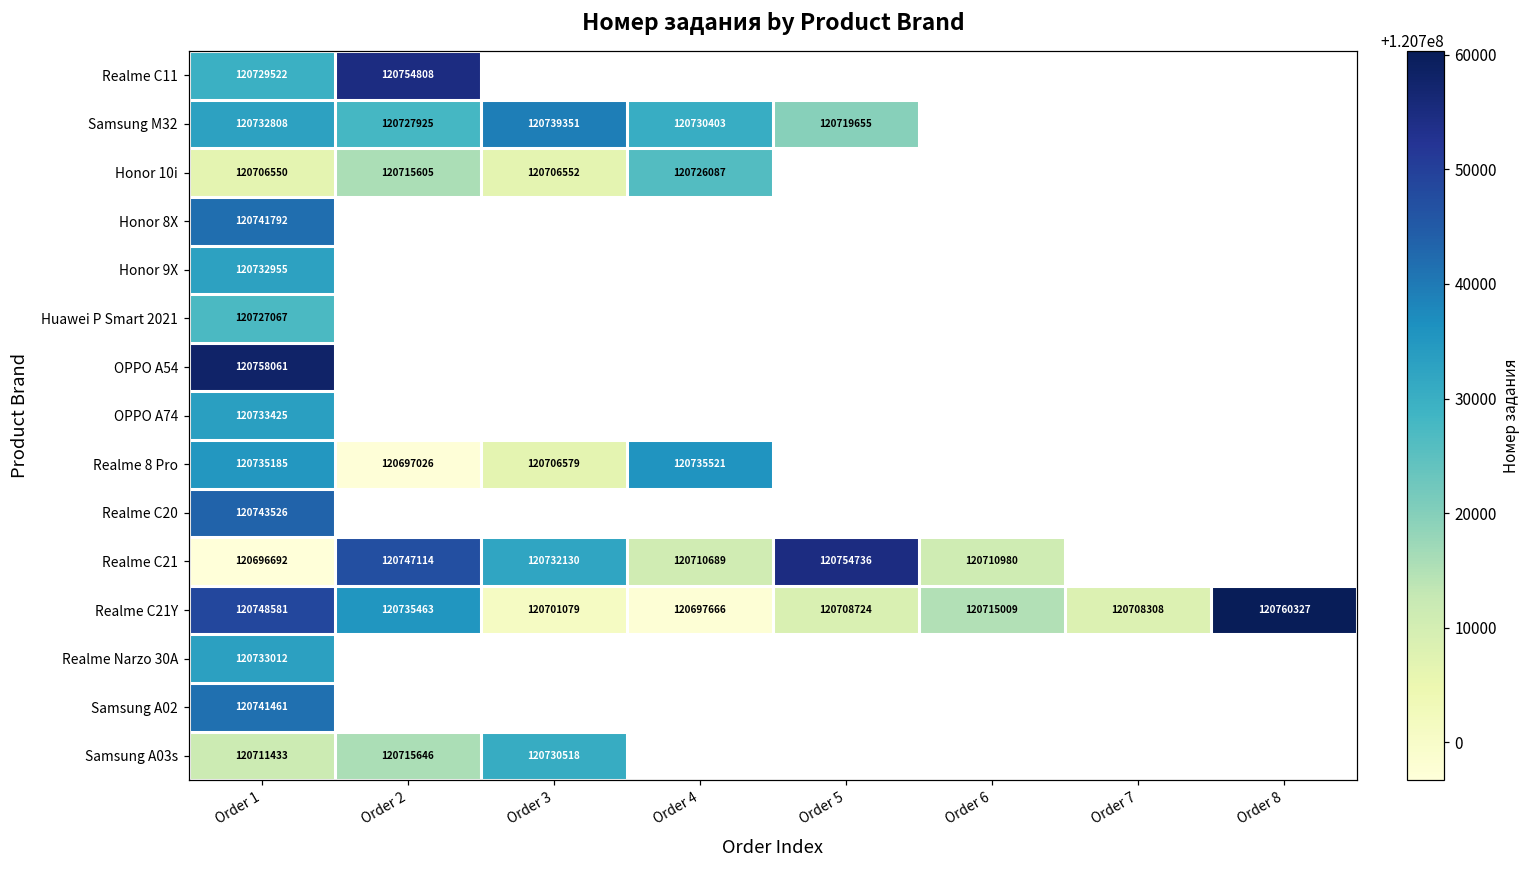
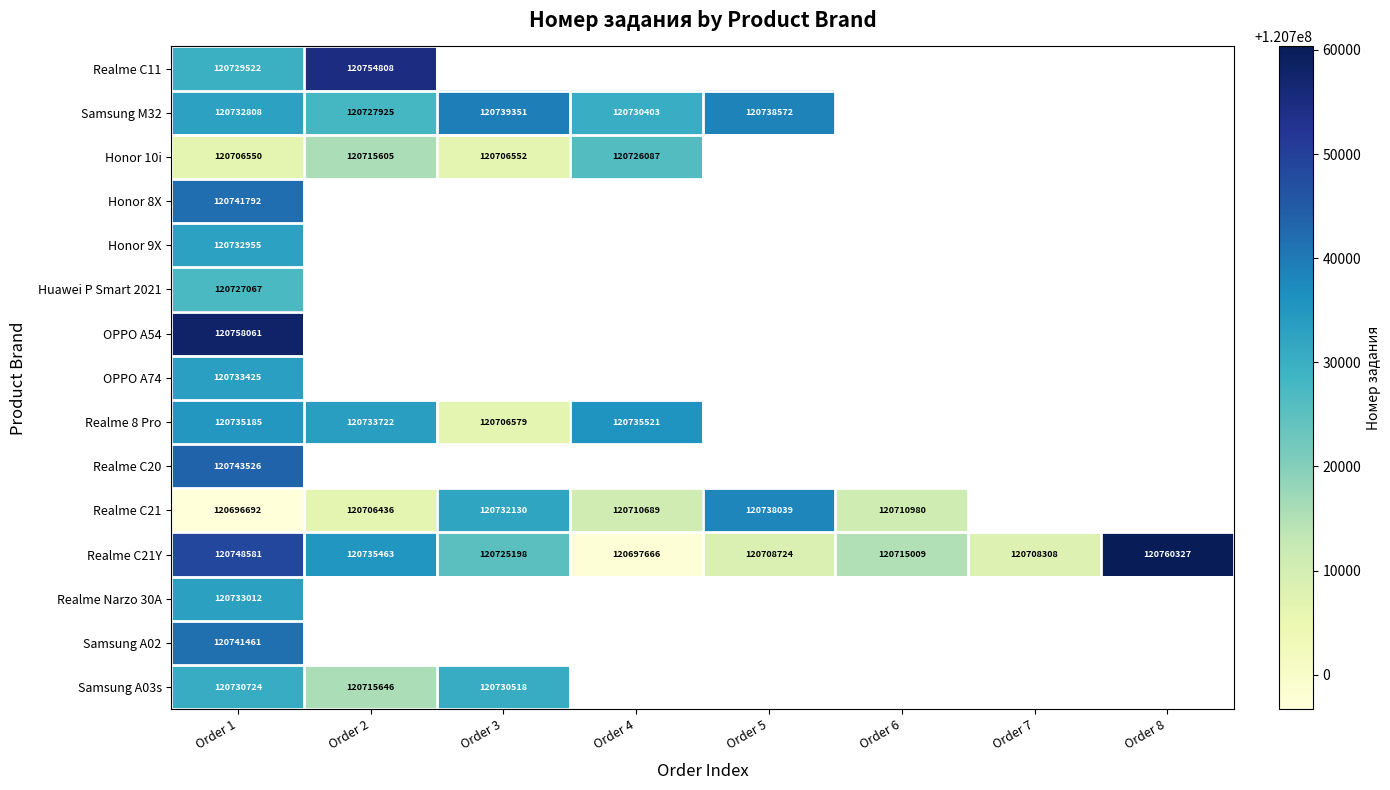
Samsung M32, Order 5: 120719655 -> 120738572
Realme 8 Pro, Order 2: 120697026 -> 120733722
Realme C21, Order 2: 120747114 -> 120706436
Realme C21, Order 5: 120754736 -> 120738039
Realme C21Y, Order 3: 120701079 -> 120725198
Samsung A03s, Order 1: 120711433 -> 120730724
